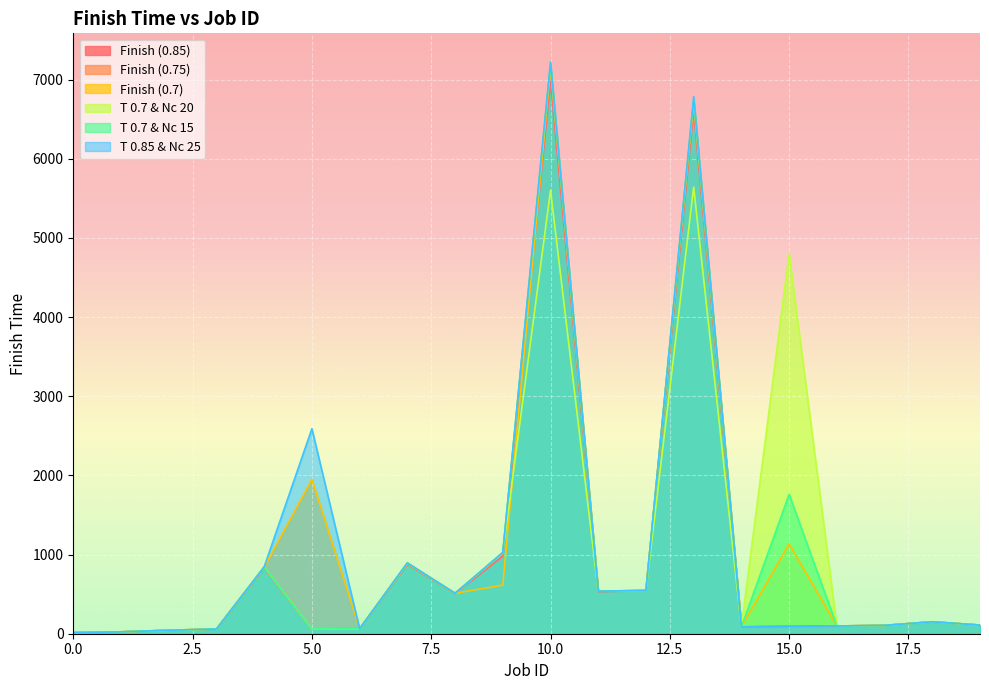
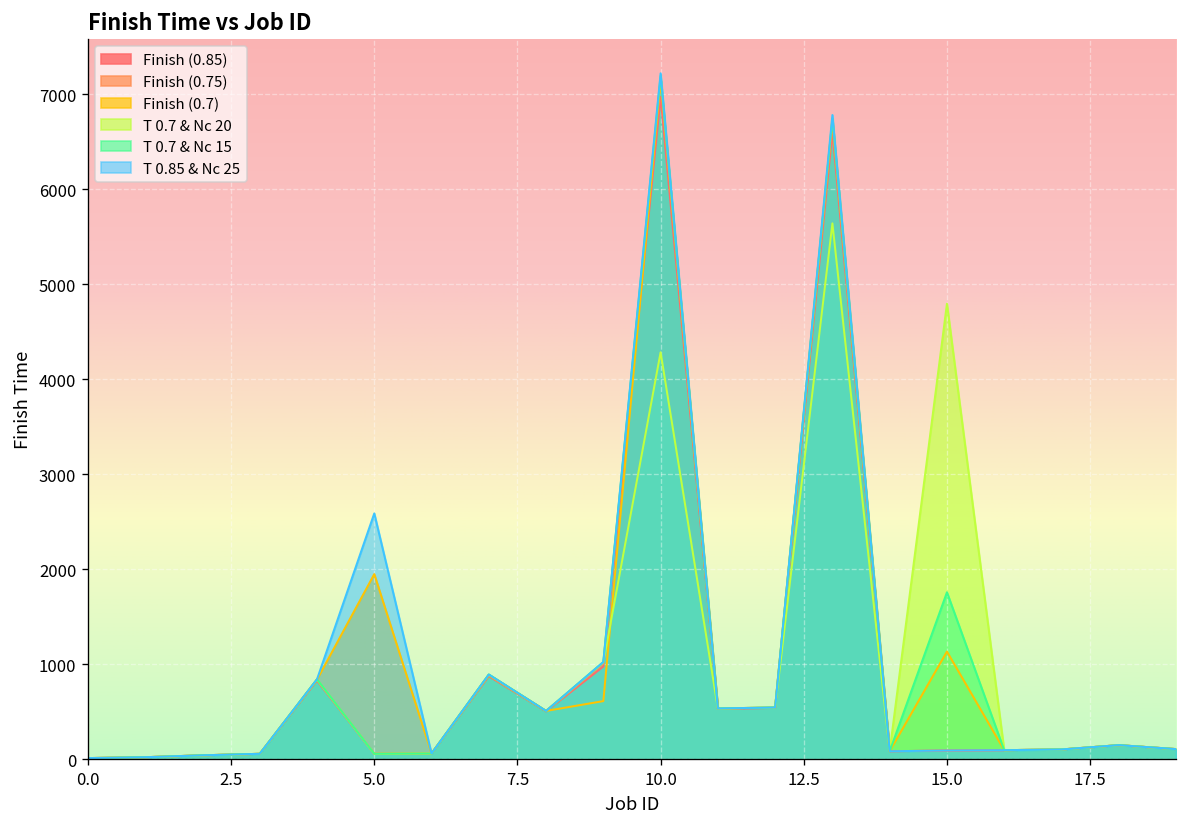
T 0.7 & Nc 20, 10.0: 5600 -> 4300
